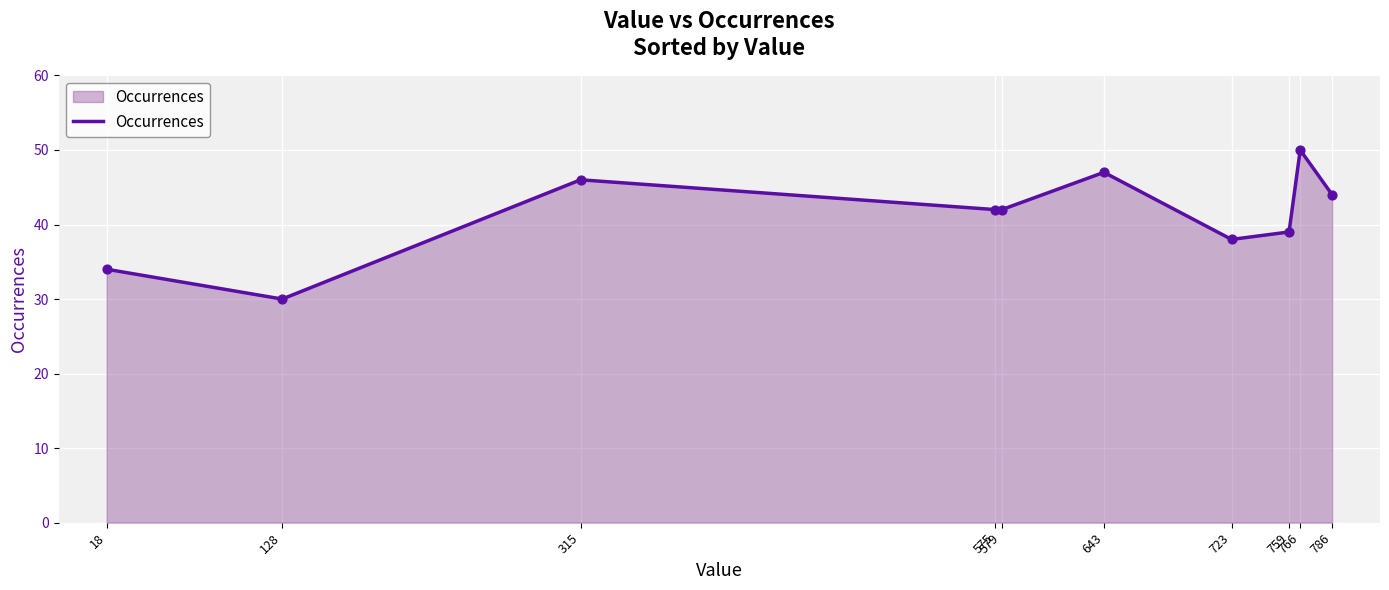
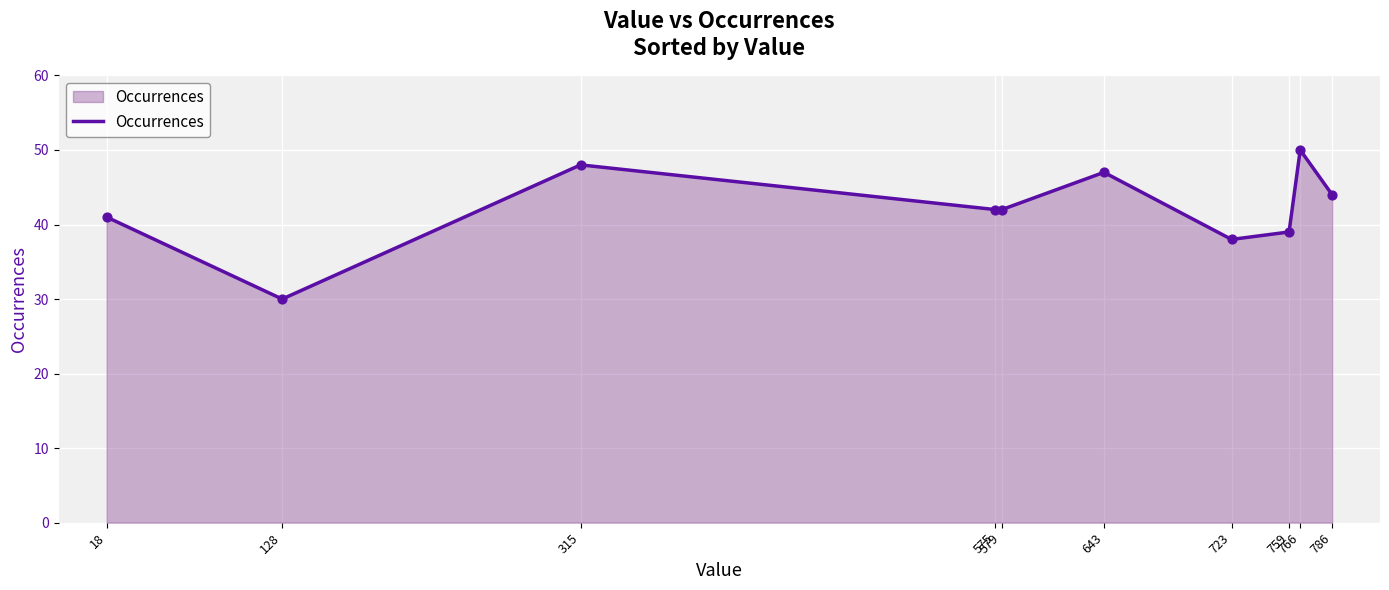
18: 34 -> 41
315: 46 -> 48
